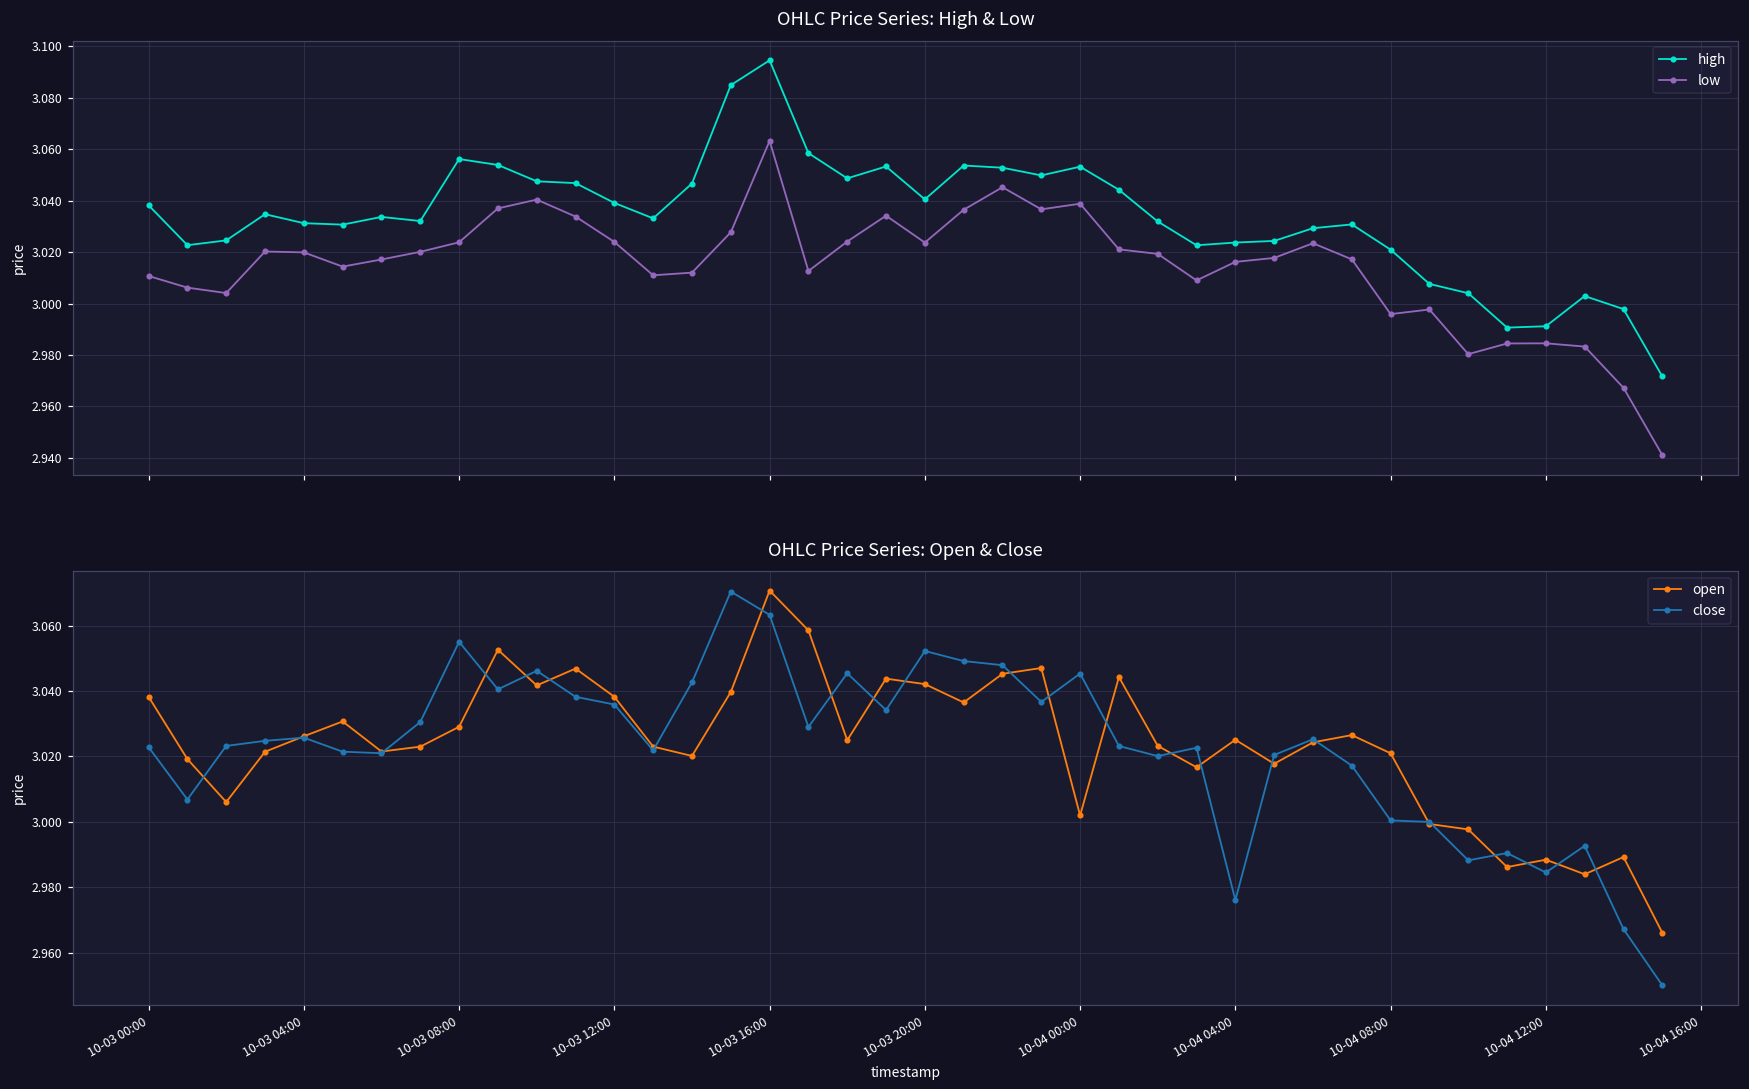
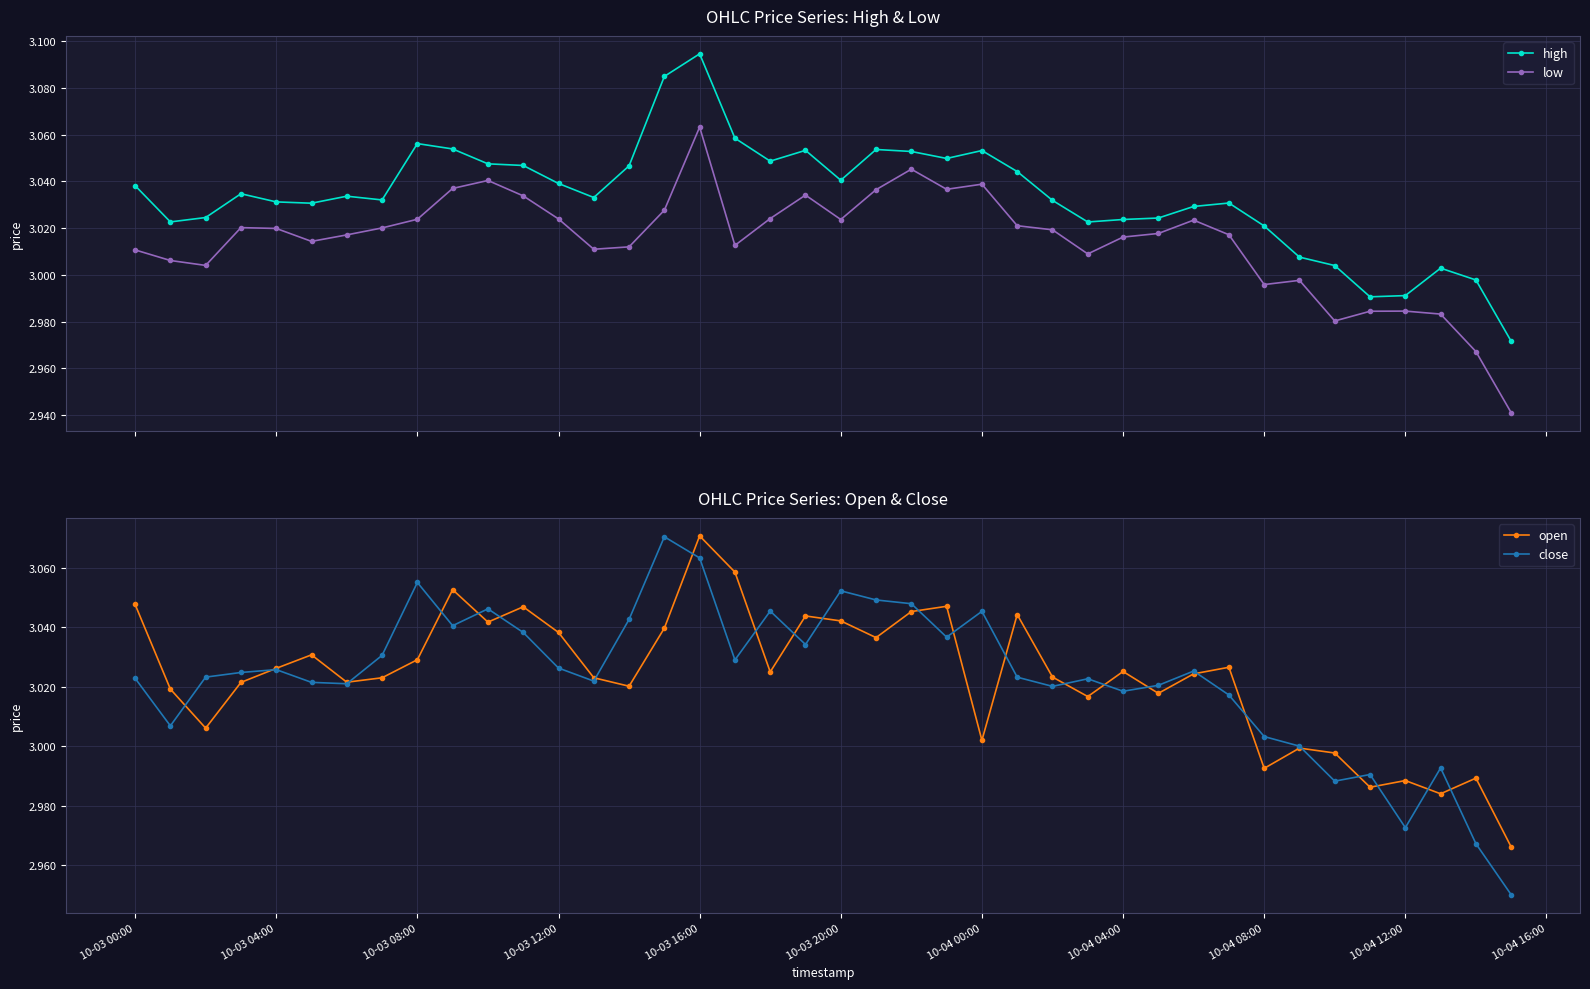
OHLC Price Series: Open & Close, open, 10-03 00:00: 3.038 -> 3.048
OHLC Price Series: Open & Close, close, 10-03 12:00: 3.036 -> 3.026
OHLC Price Series: Open & Close, close, 10-04 04:00: 2.976 -> 3.018
OHLC Price Series: Open & Close, open, 10-04 08:00: 3.021 -> 2.993
OHLC Price Series: Open & Close, close, 10-04 08:00: 3.000 -> 3.003
OHLC Price Series: Open & Close, close, 10-04 12:00: 2.985 -> 2.973
